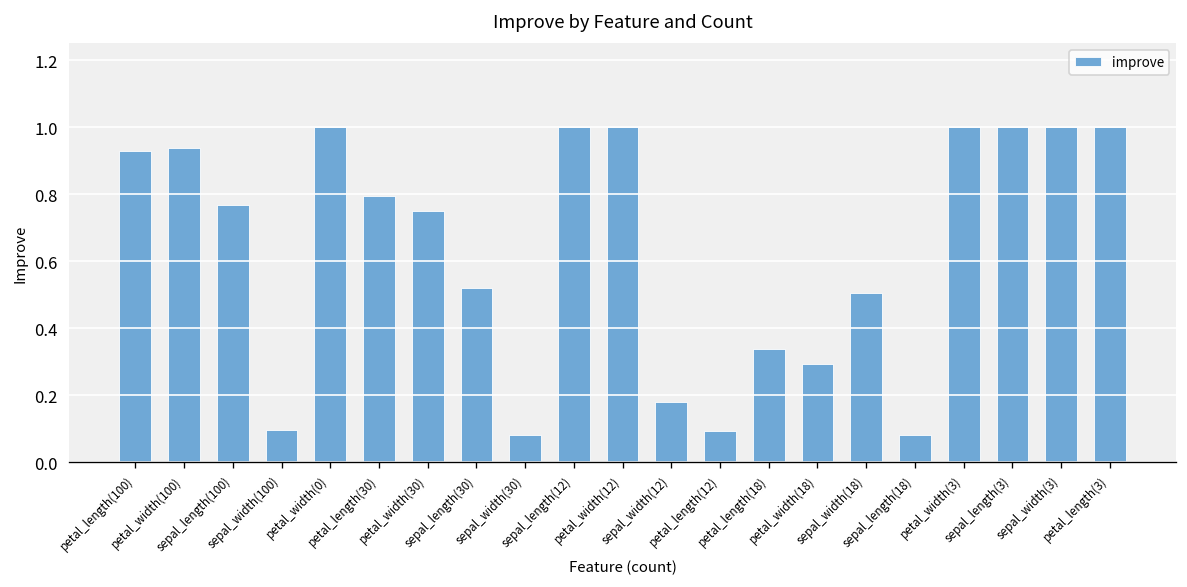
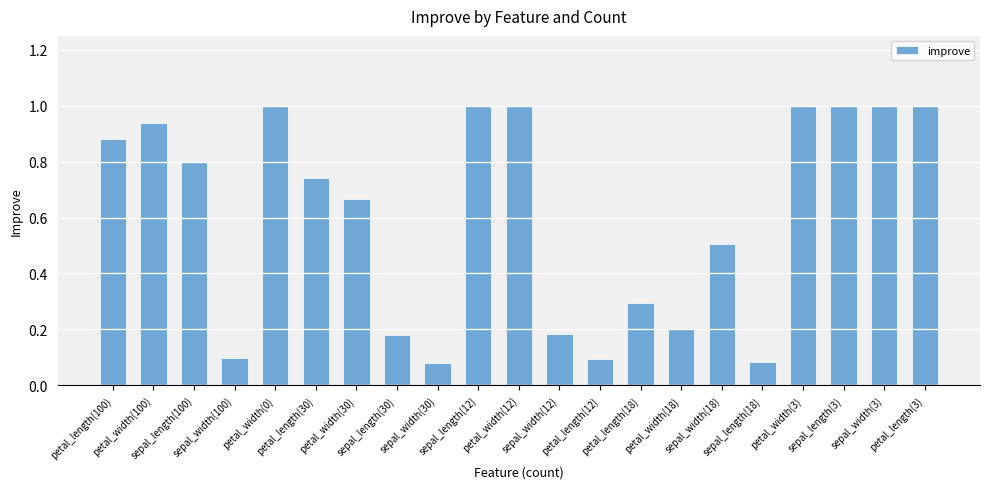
petal_length(100): 0.93 -> 0.88
sepal_length(100): 0.77 -> 0.80
petal_length(30): 0.80 -> 0.74
petal_width(30): 0.75 -> 0.67
sepal_length(30): 0.52 -> 0.18
petal_length(18): 0.34 -> 0.29
petal_width(18): 0.29 -> 0.20
